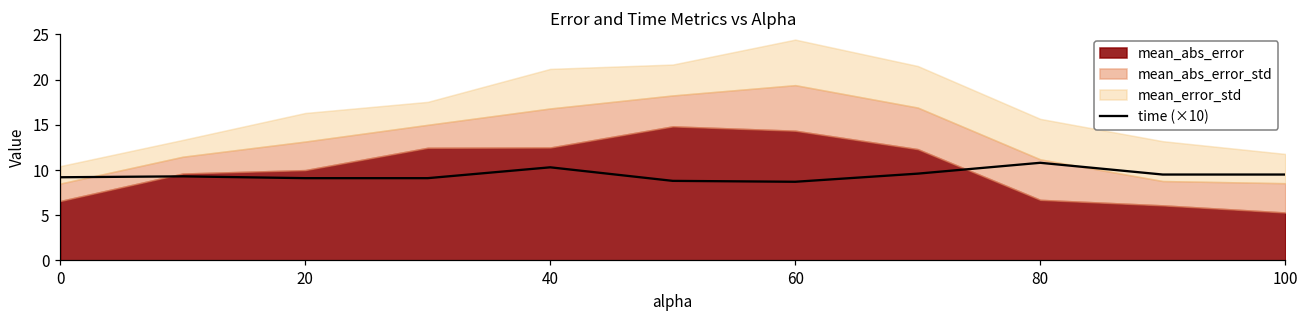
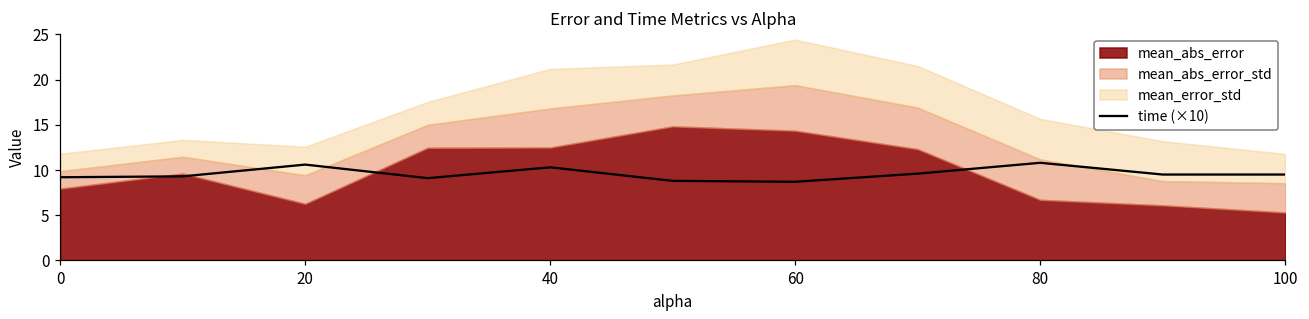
mean_abs_error, 0: 7 -> 8
time (×10), 20: 9 -> 11
mean_abs_error, 20: 10 -> 6
